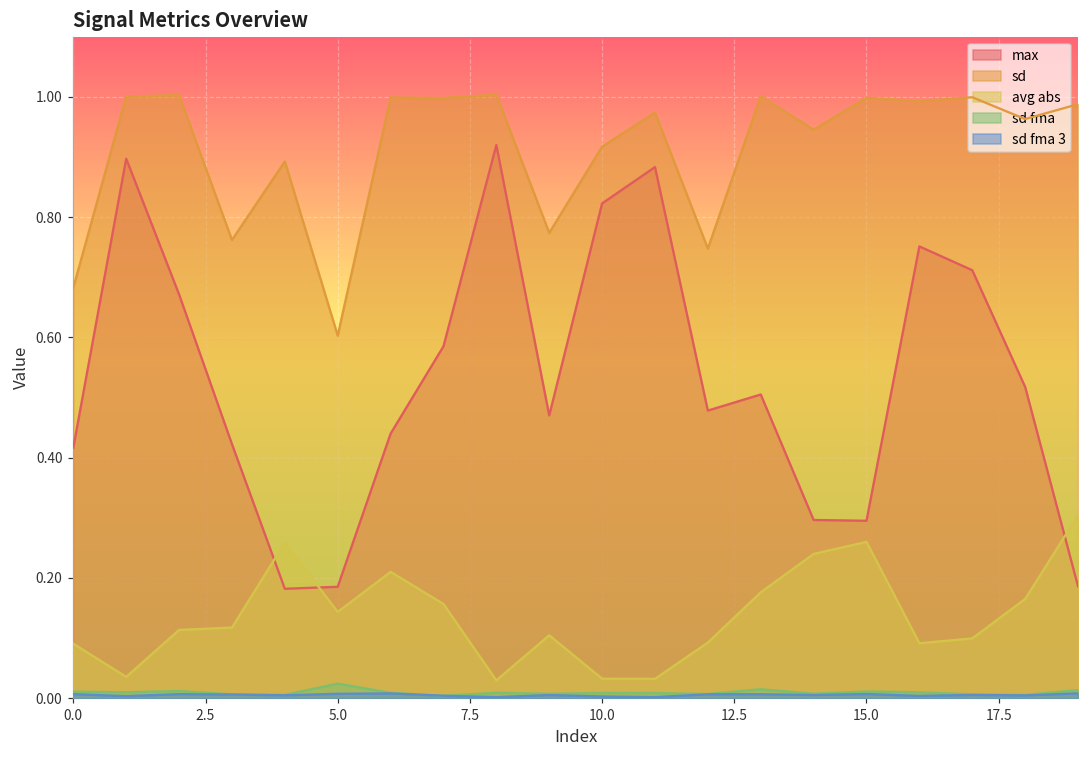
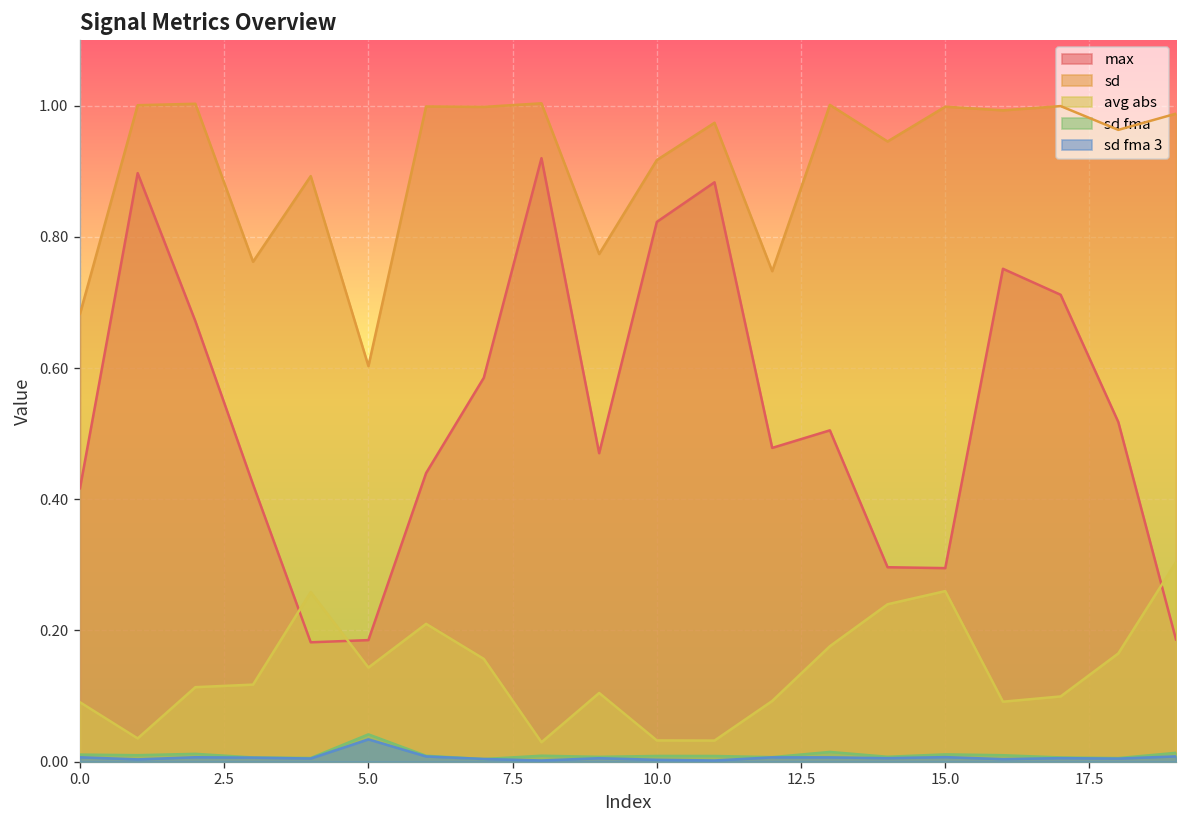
sd fma, 5.0: 0.02 -> 0.04
sd fma 3, 5.0: 0.01 -> 0.03
